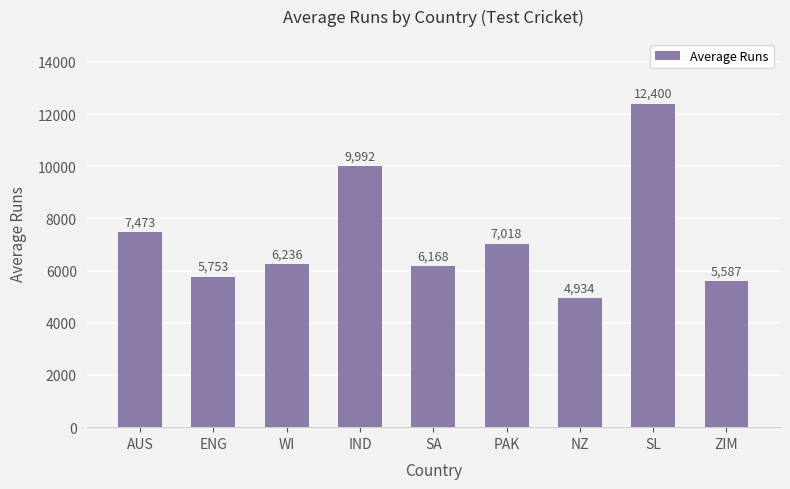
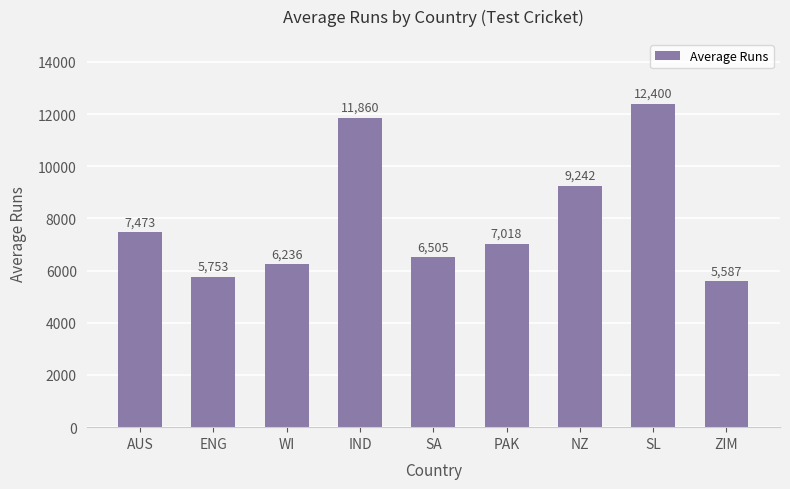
IND: 9,992 -> 11,860
SA: 6,168 -> 6,505
NZ: 4,934 -> 9,242
